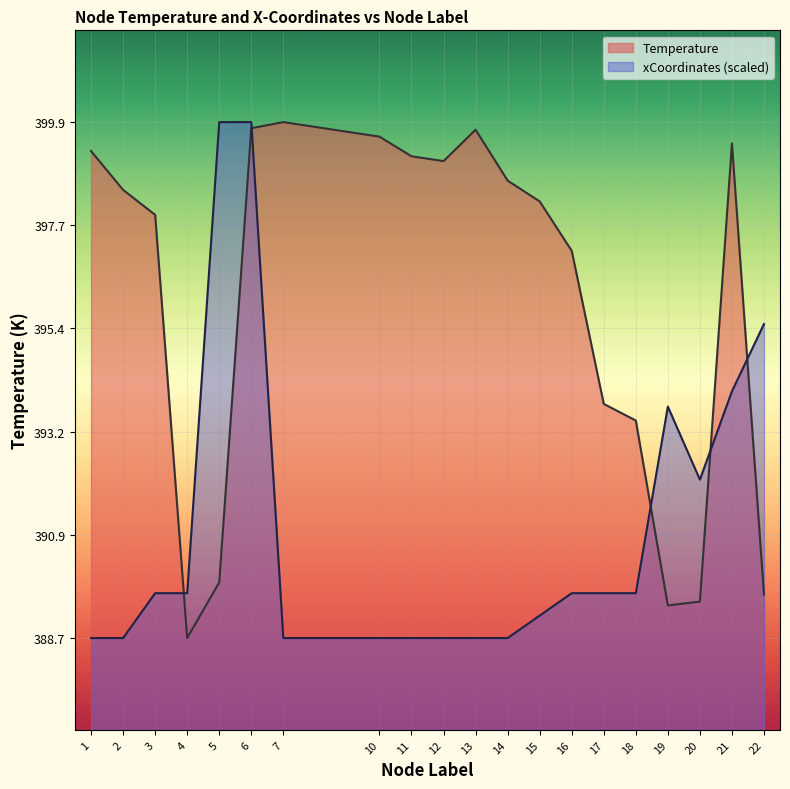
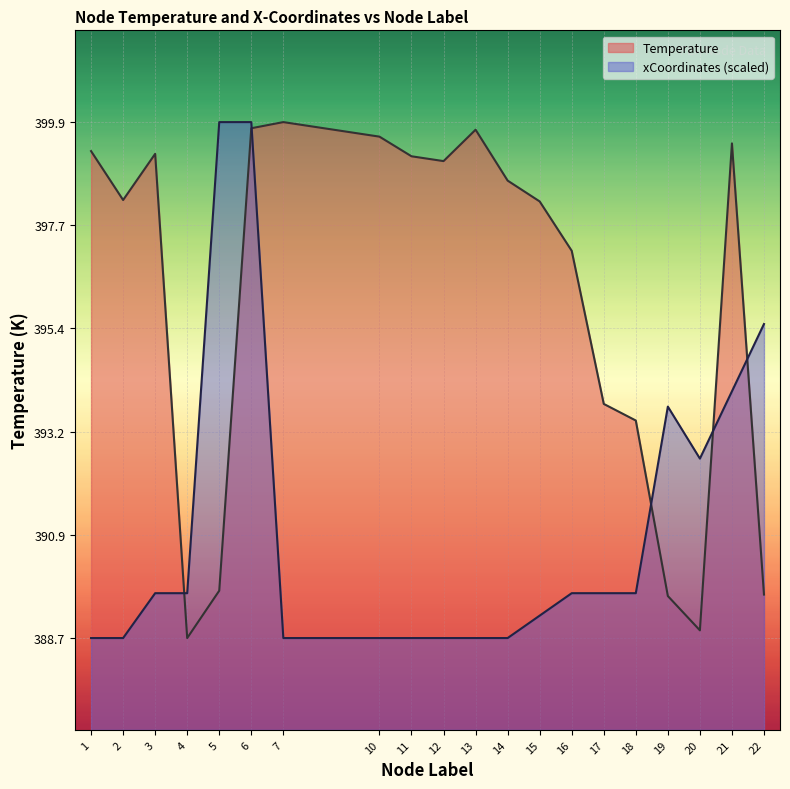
Temperature, 2: 398.5 -> 398.2
Temperature, 3: 397.9 -> 399.2
Temperature, 5: 389.9 -> 389.7
Temperature, 19: 389.4 -> 389.6
Temperature, 20: 389.5 -> 388.9
xCoordinates (scaled), 20: 392.1 -> 392.6
